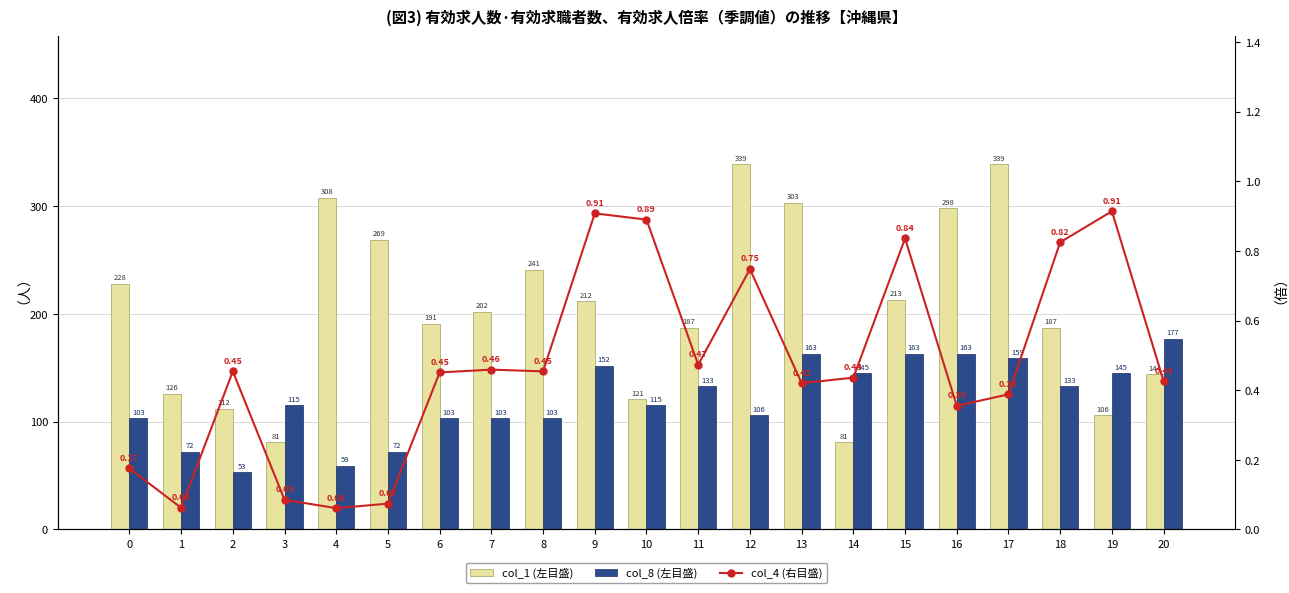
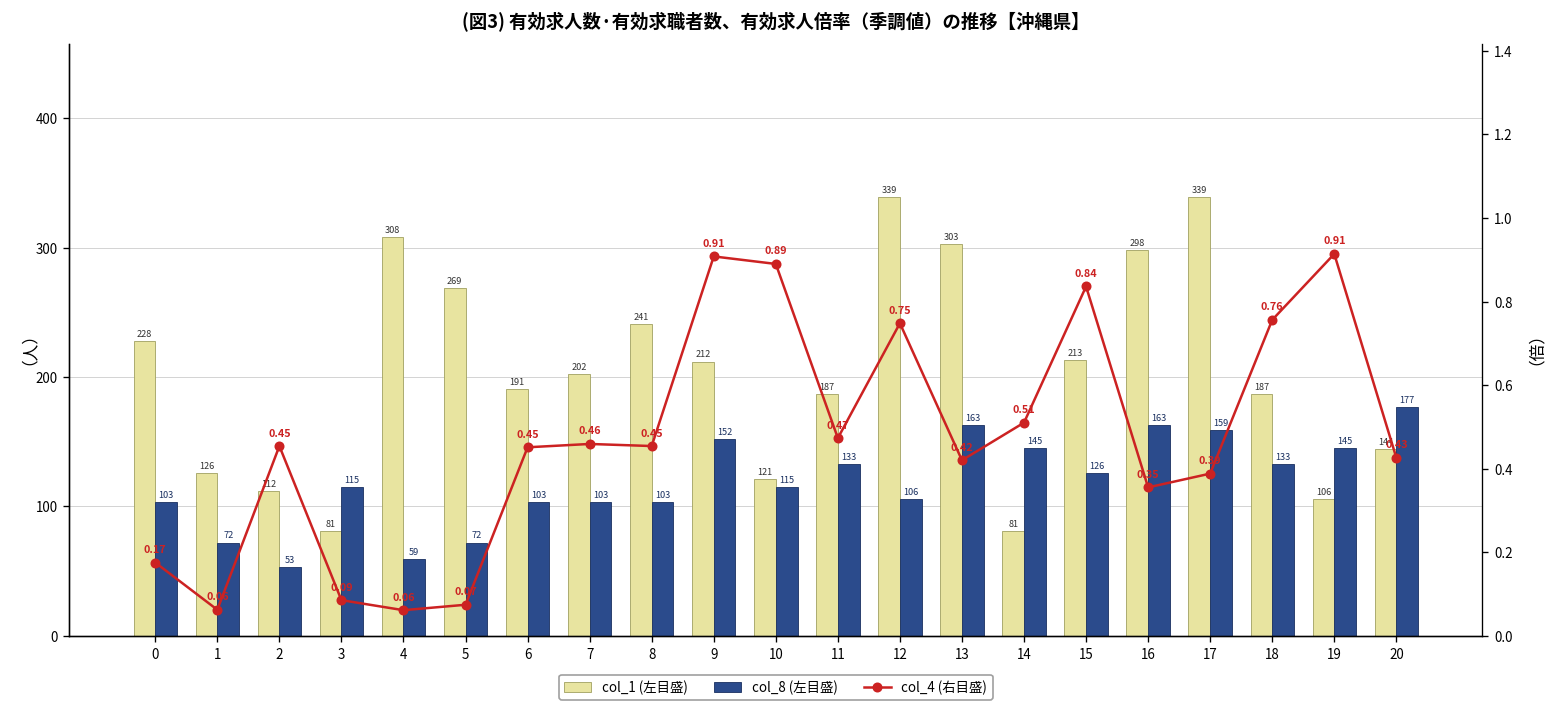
col_8 (左目盛), 15: 163 -> 126
col_4 (右目盛), 14: 0.44 -> 0.51
col_4 (右目盛), 18: 0.82 -> 0.76
